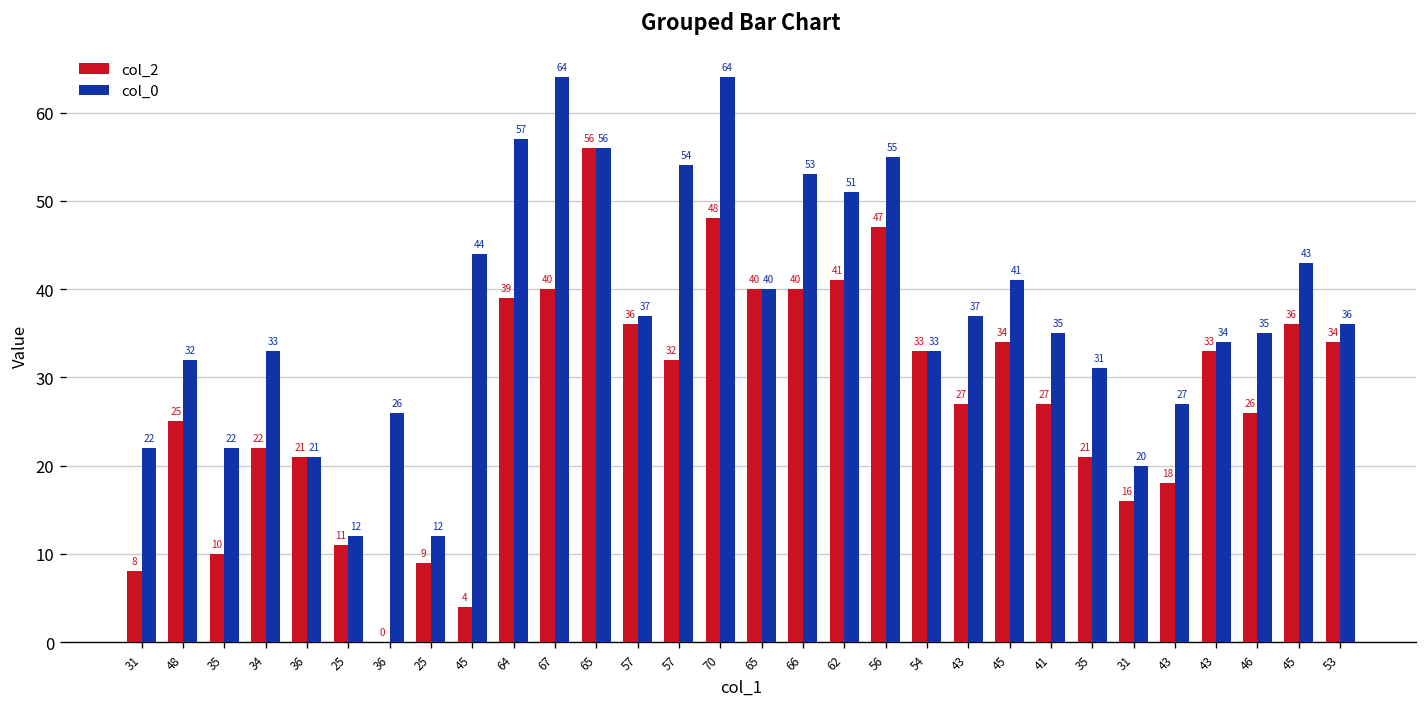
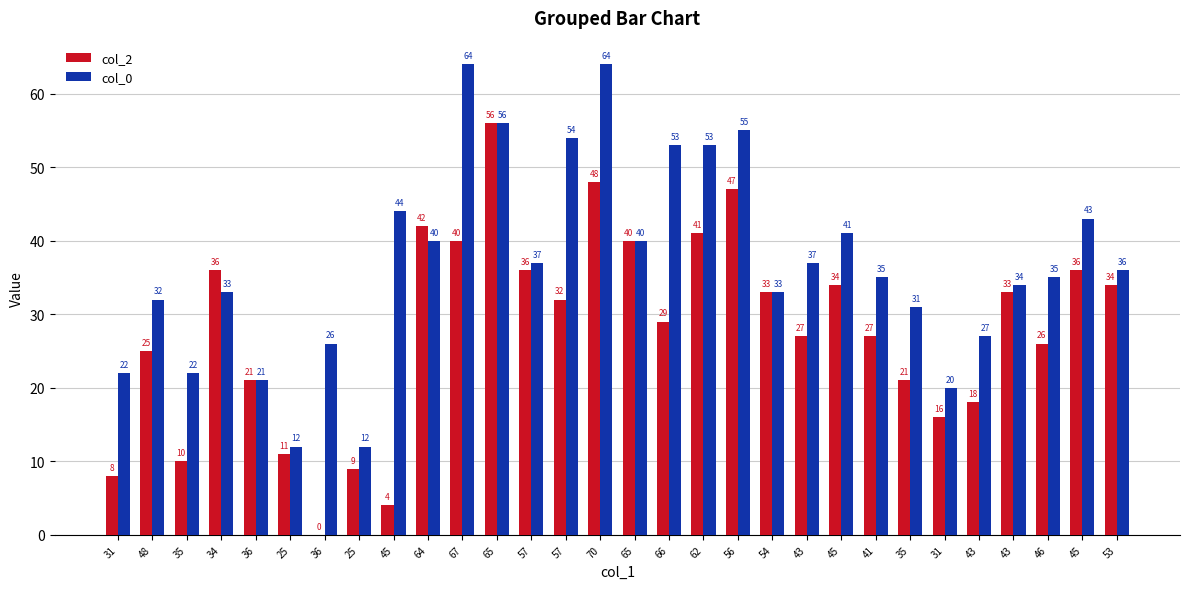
col_2, 34: 22 -> 36
col_2, 64: 39 -> 42
col_0, 64: 57 -> 40
col_2, 66: 40 -> 29
col_0, 62: 51 -> 53
